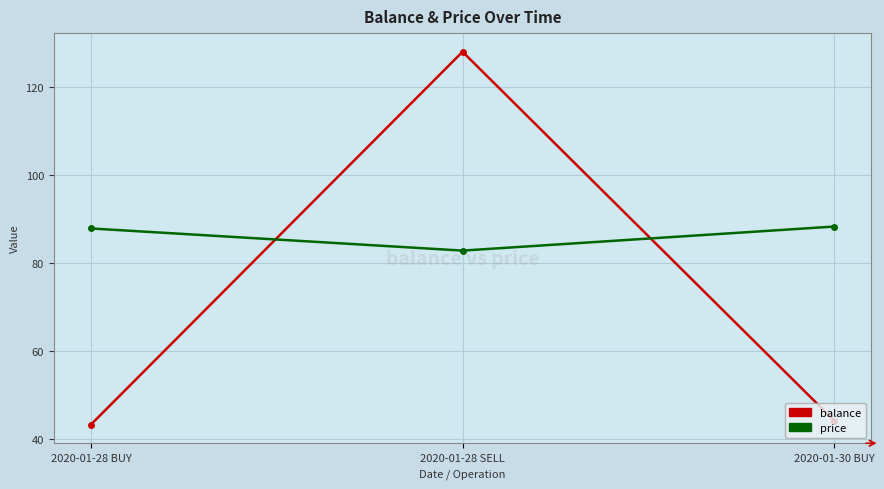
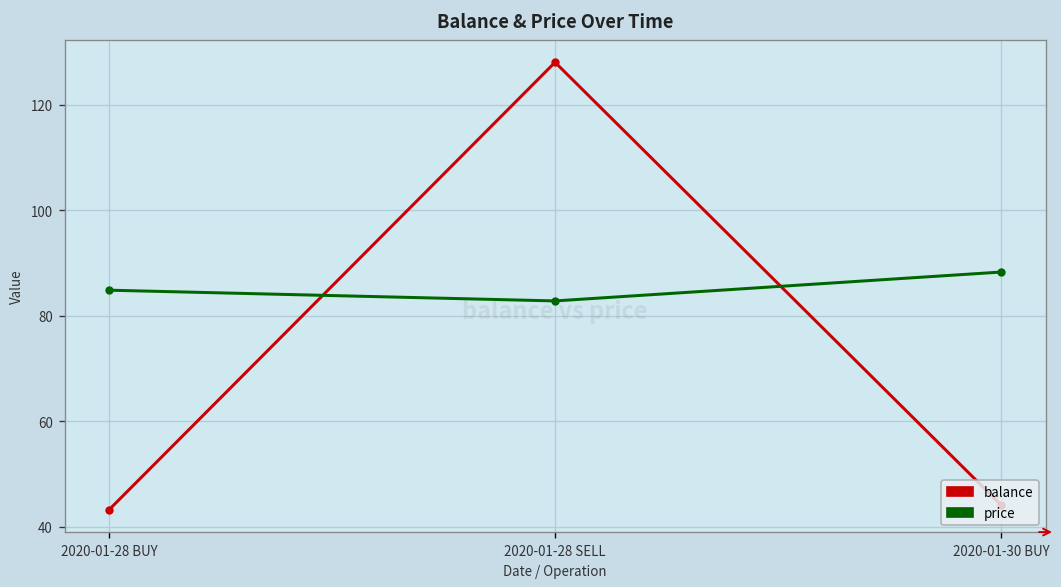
price, 2020-01-28 BUY: 88 -> 85
